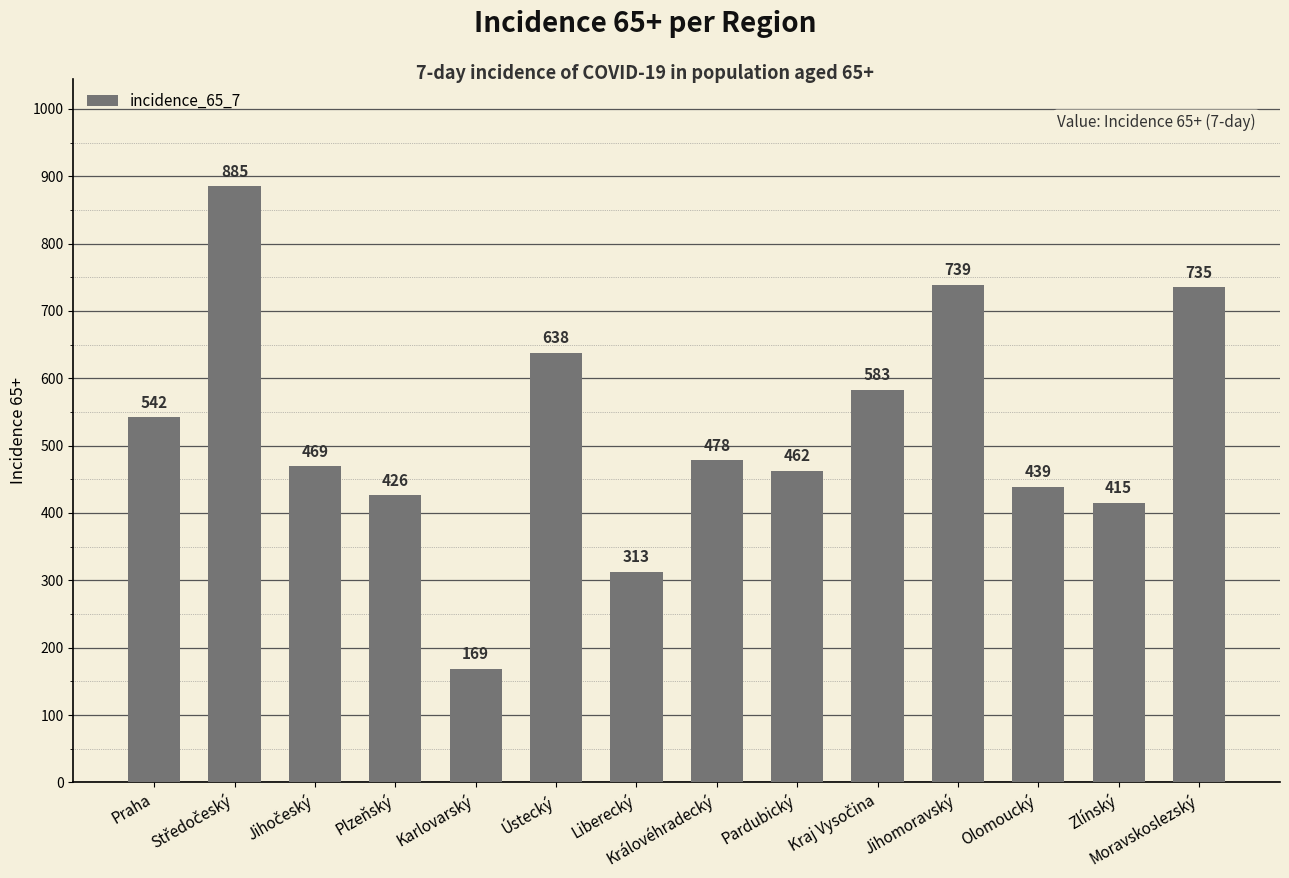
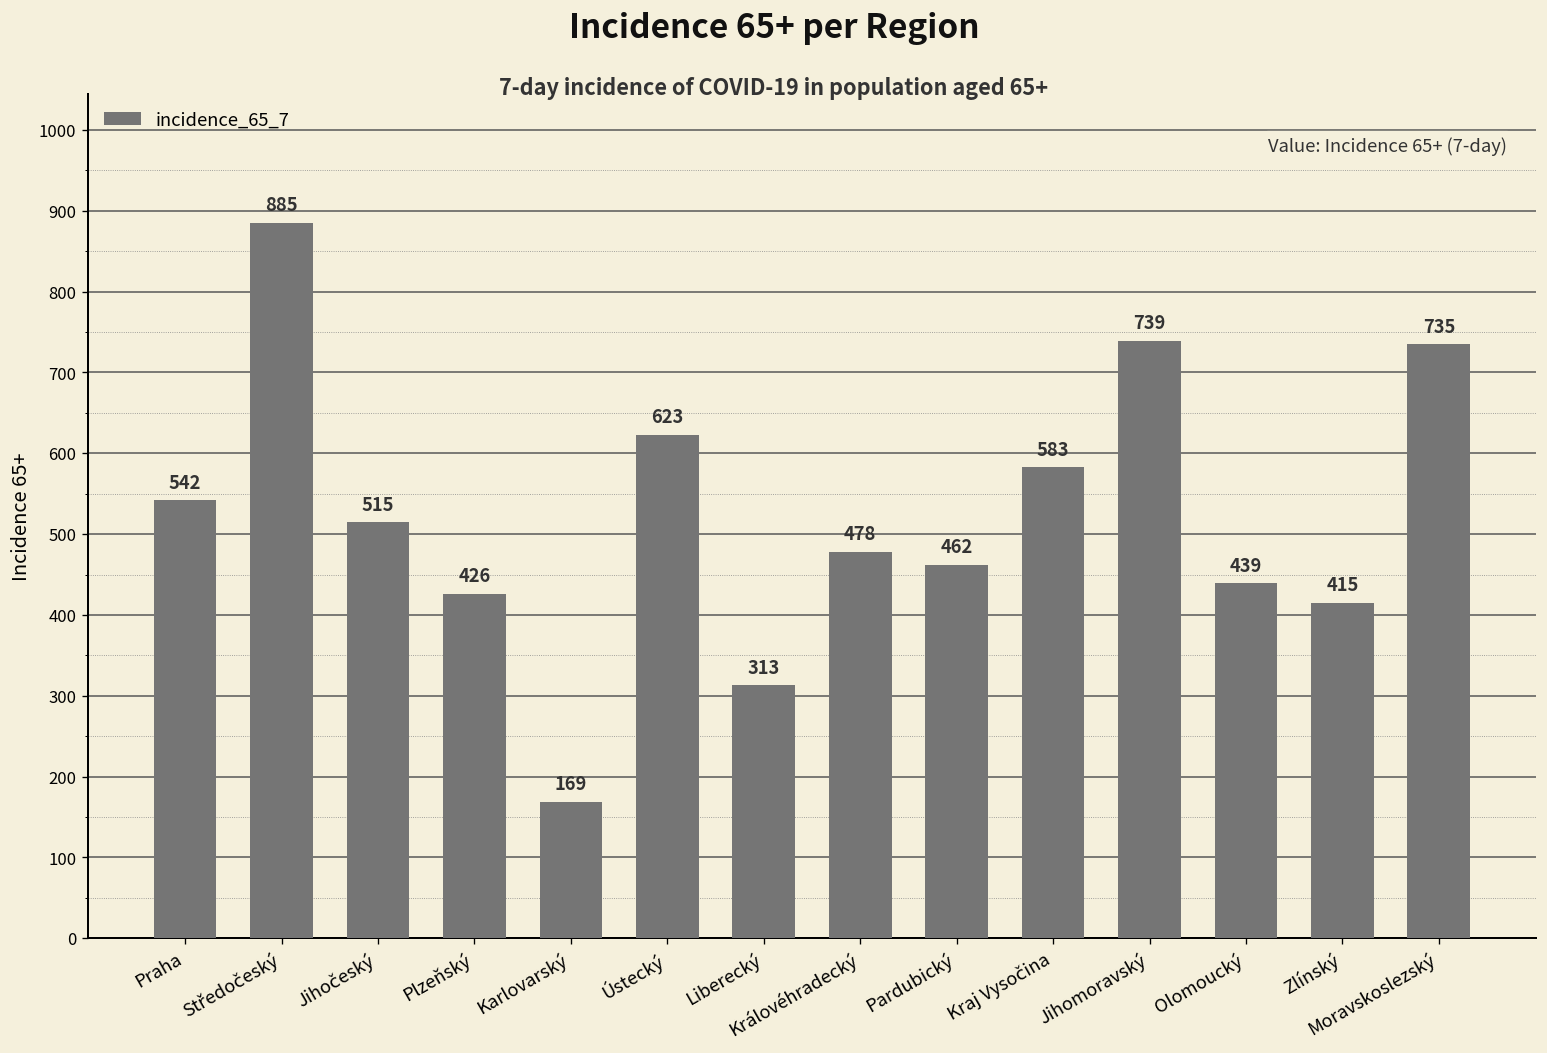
Jihočeský: 469 -> 515
Ústecký: 638 -> 623
